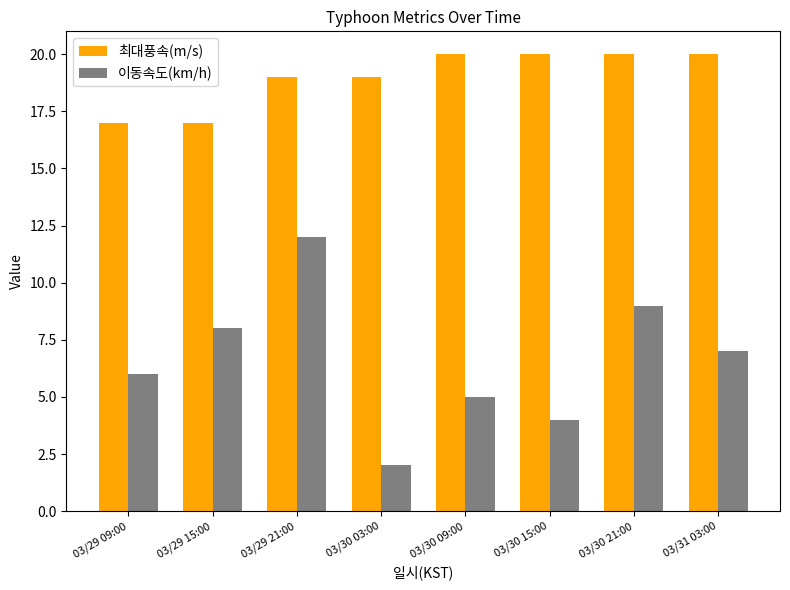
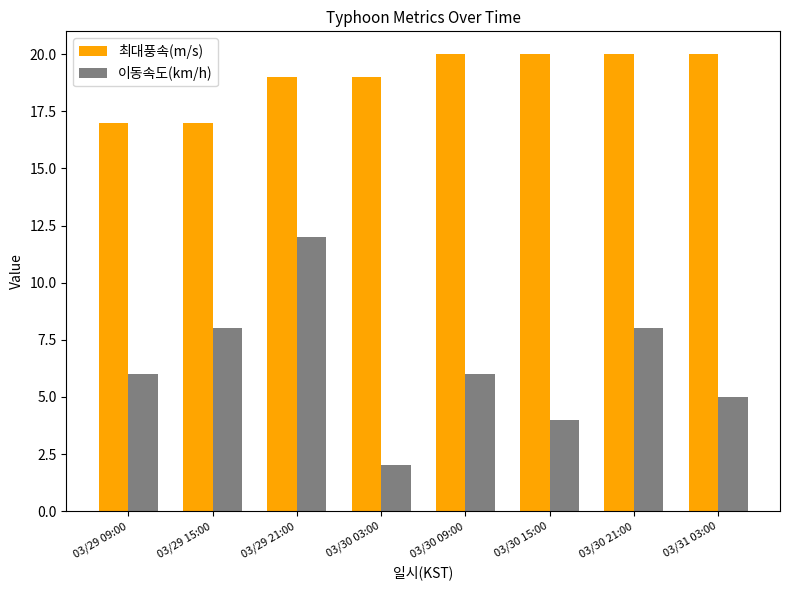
이동속도(km/h), 03/30 09:00: 5 -> 6
이동속도(km/h), 03/30 21:00: 9 -> 8
이동속도(km/h), 03/31 03:00: 7 -> 5
